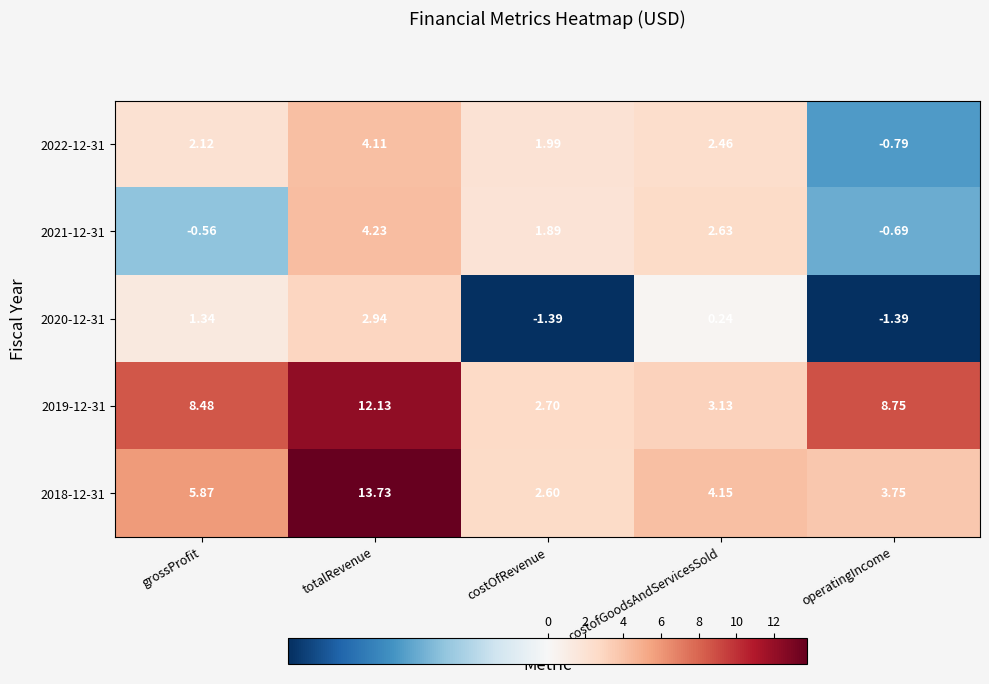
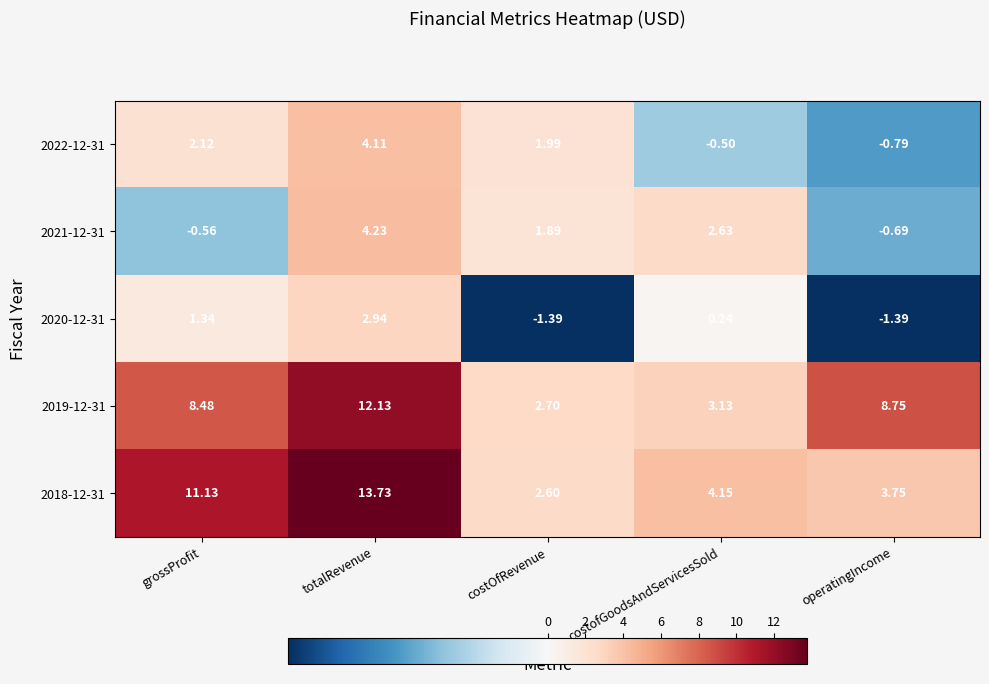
2022-12-31, costofGoodsAndServicesSold: 2.46 -> -0.50
2018-12-31, grossProfit: 5.87 -> 11.13
